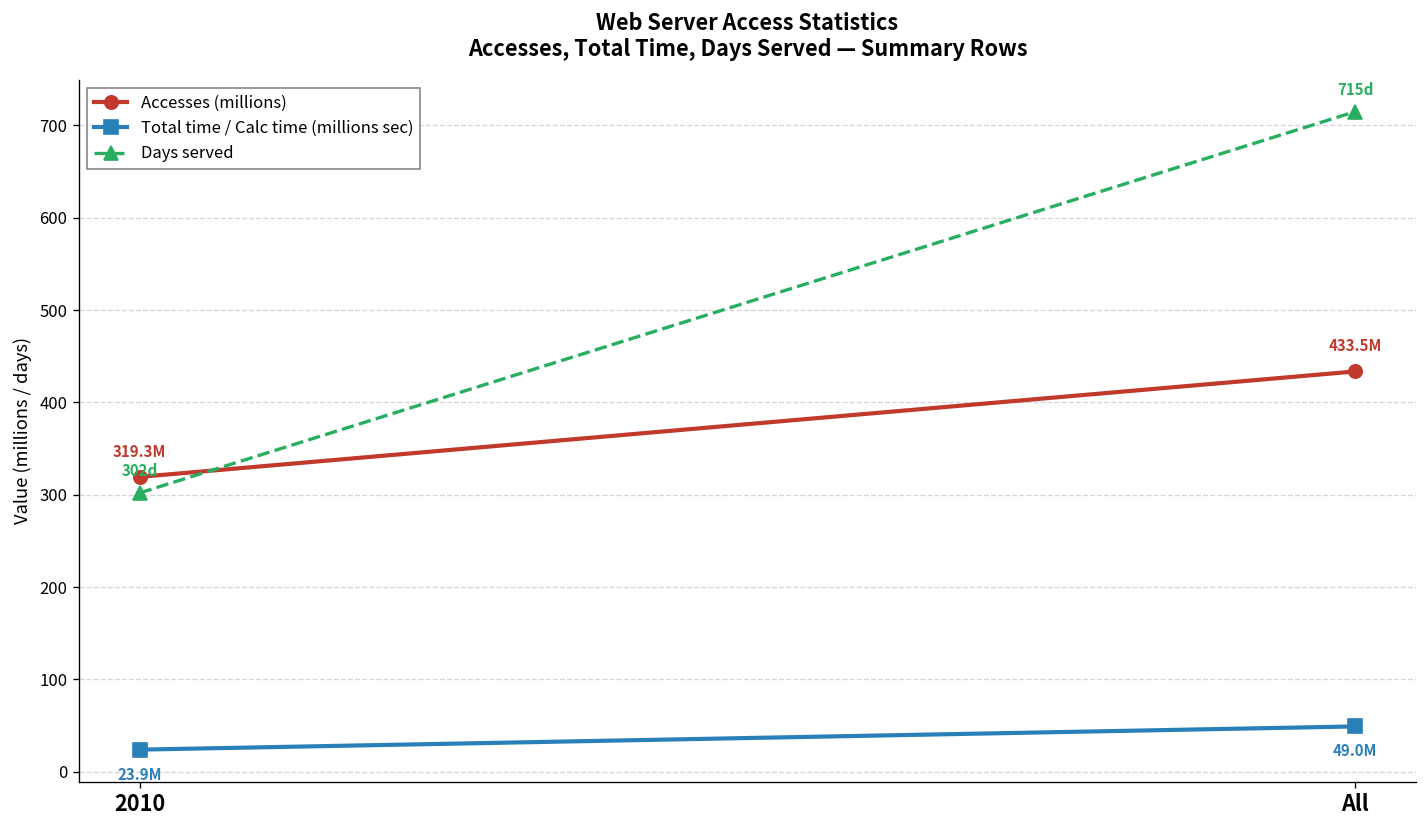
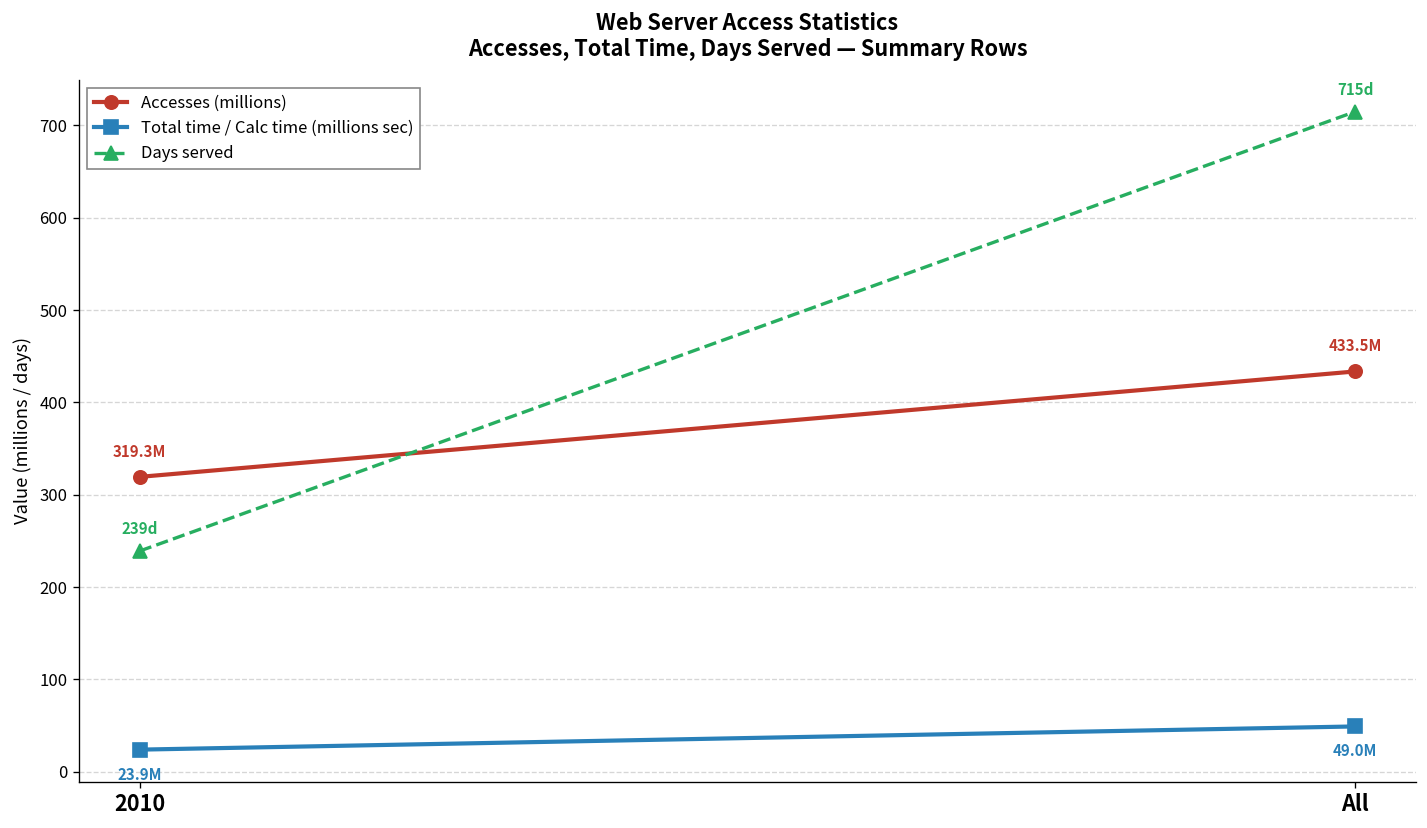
Days served, 2010: 302d -> 239d
